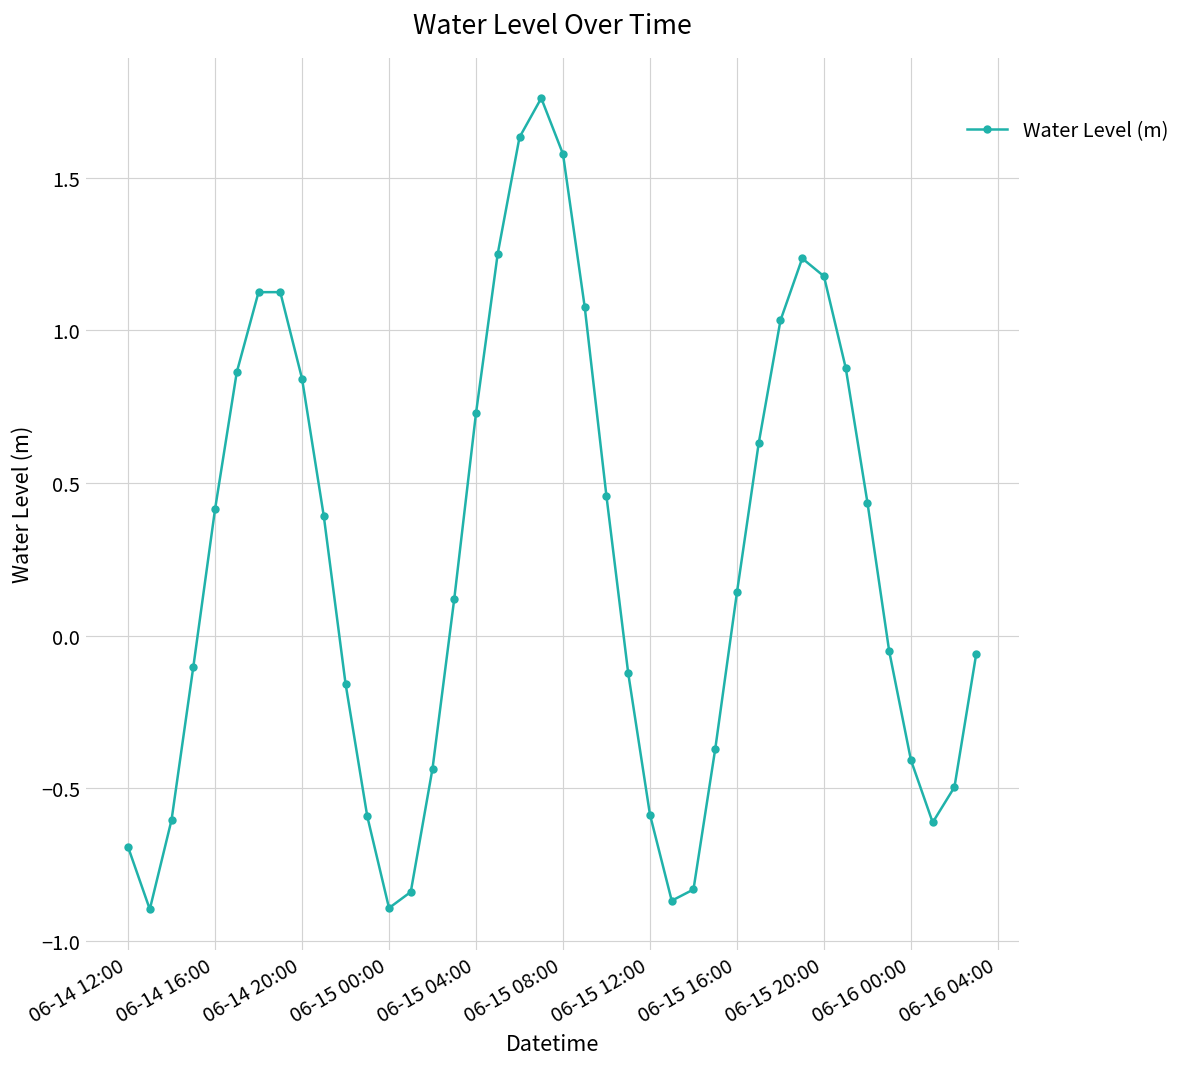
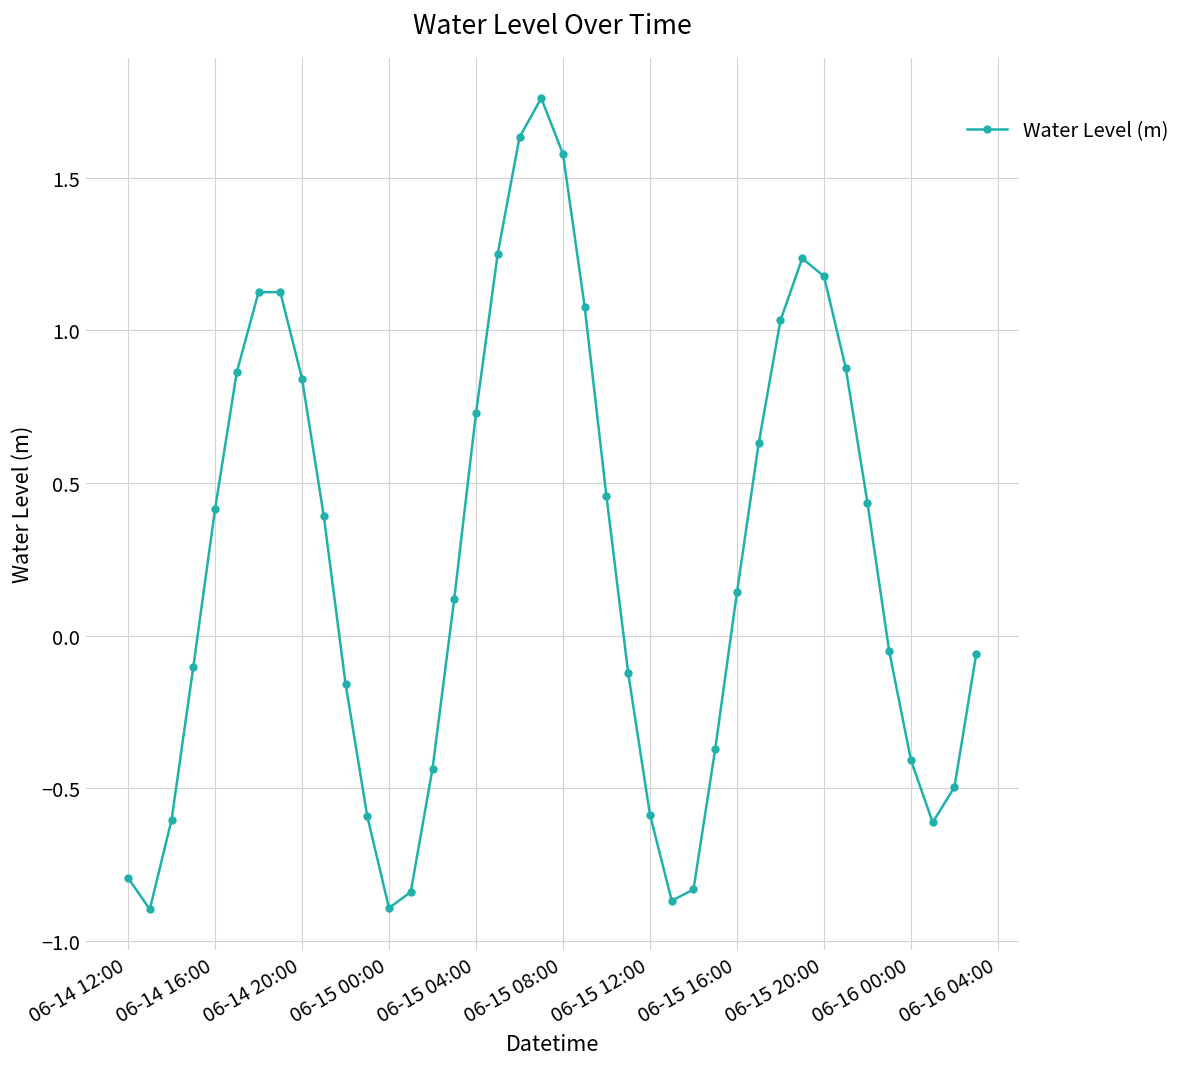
06-14 12:00: -0.69 -> -0.79
